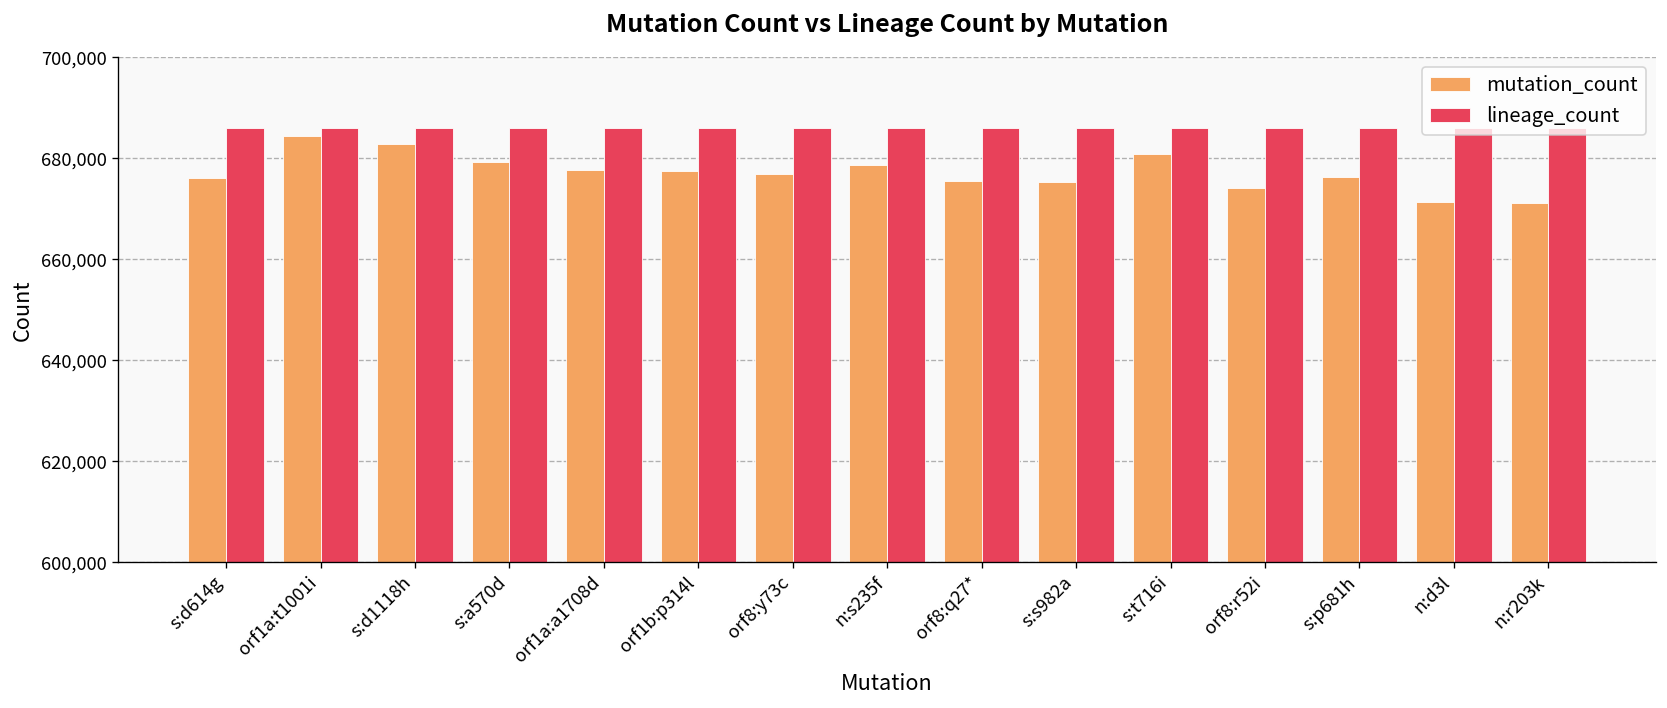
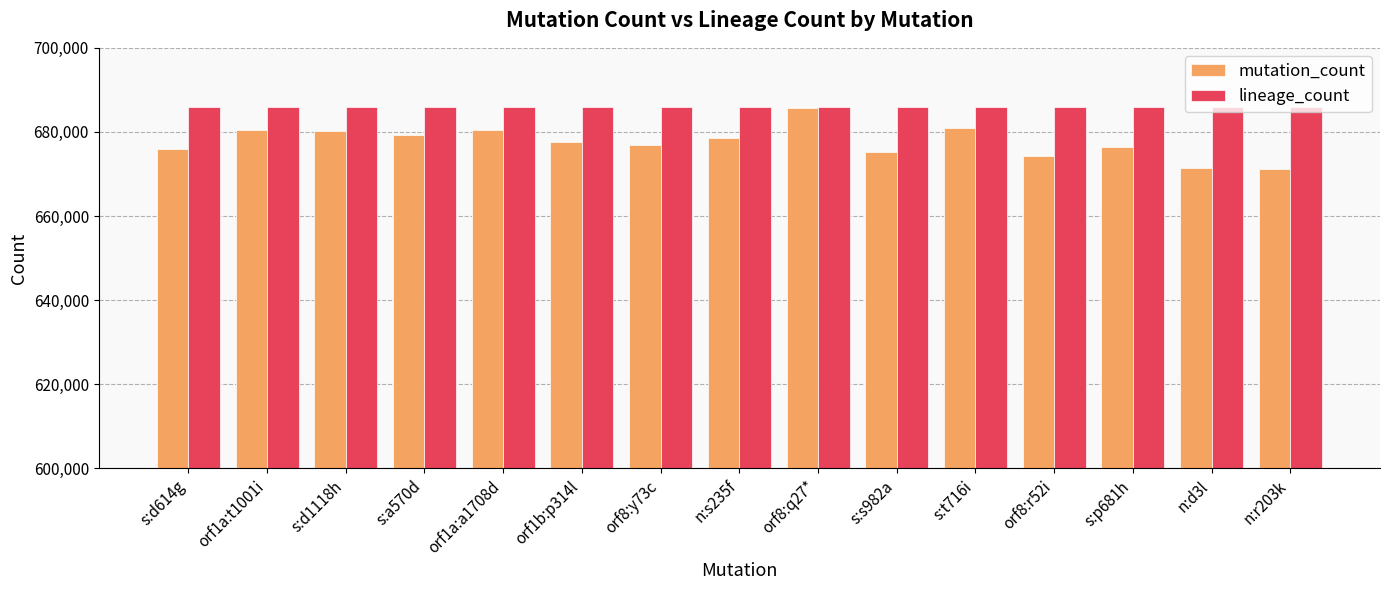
mutation_count, orf1a:t1001i: 684,000 -> 680,000
mutation_count, s:d1118h: 683,000 -> 680,000
mutation_count, orf1a:a1708d: 678,000 -> 680,000
mutation_count, orf8:q27*: 676,000 -> 686,000
